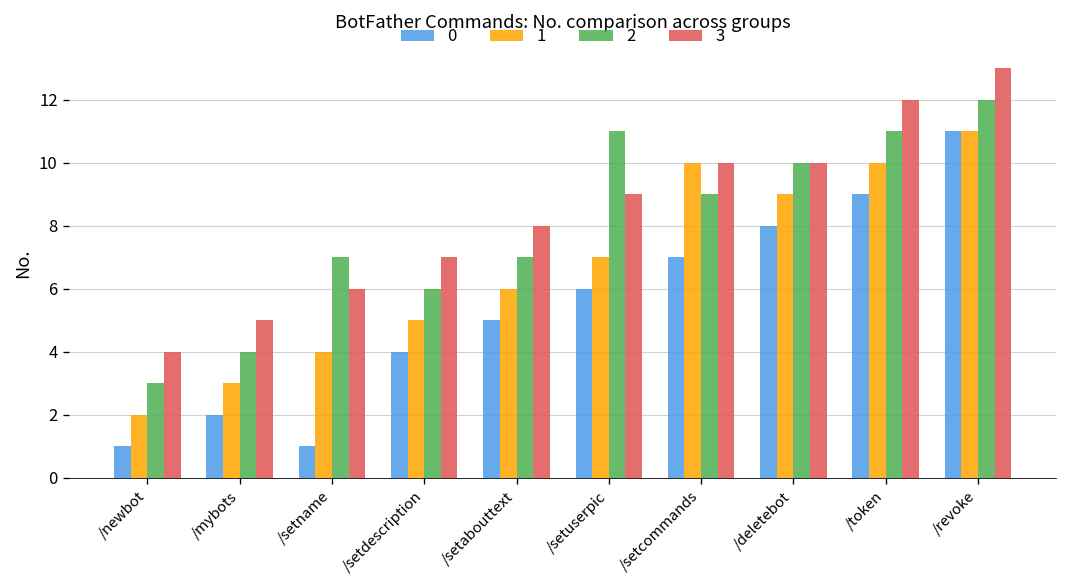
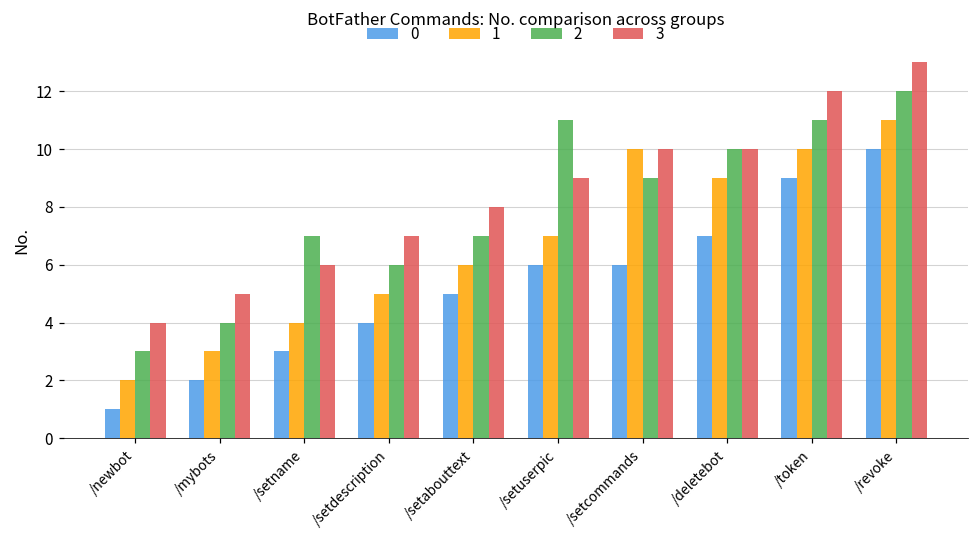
0, /setname: 1 -> 3
0, /setcommands: 7 -> 6
0, /deletebot: 8 -> 7
0, /revoke: 11 -> 10
